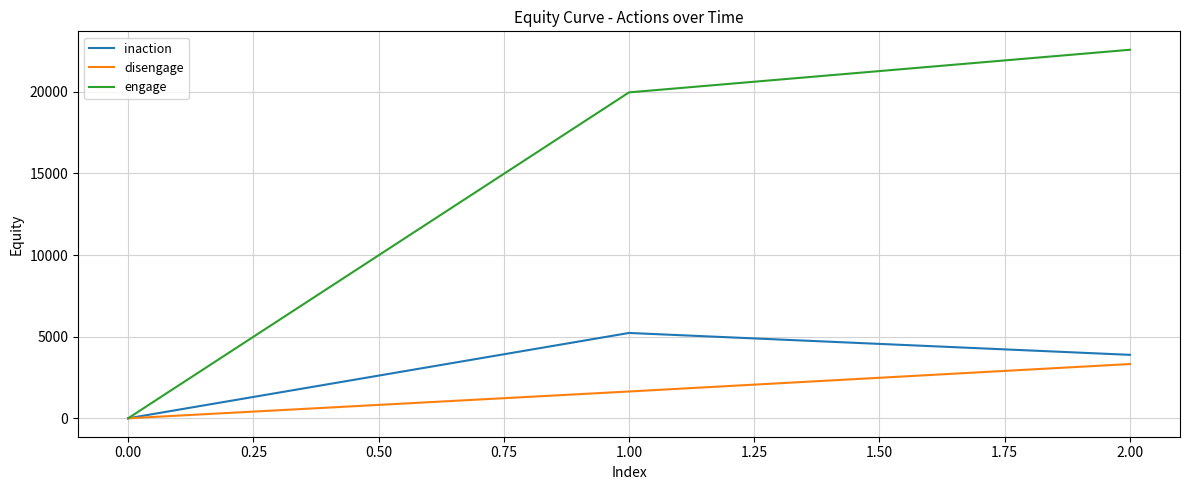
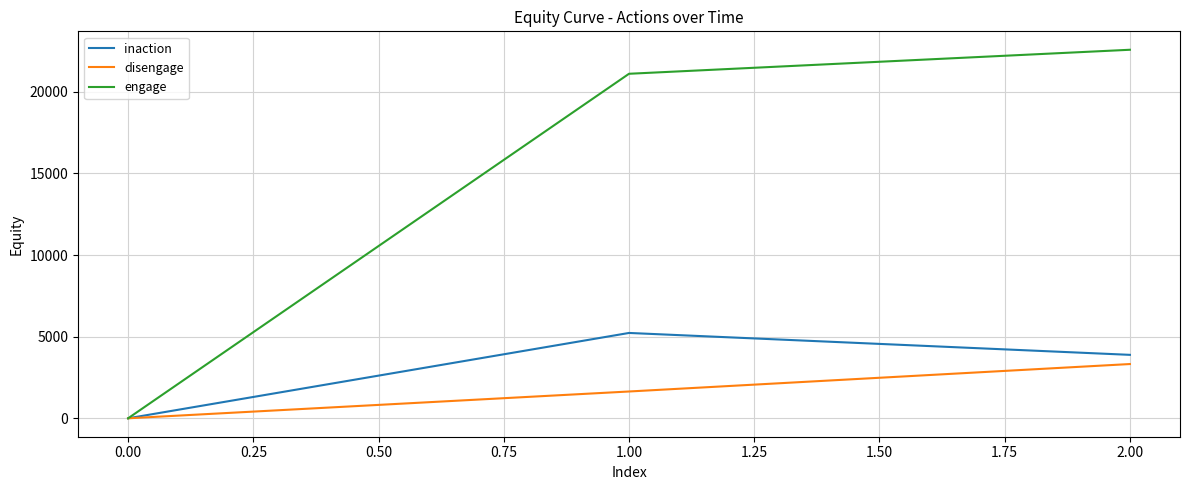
engage, 1.00: 20000 -> 21100
